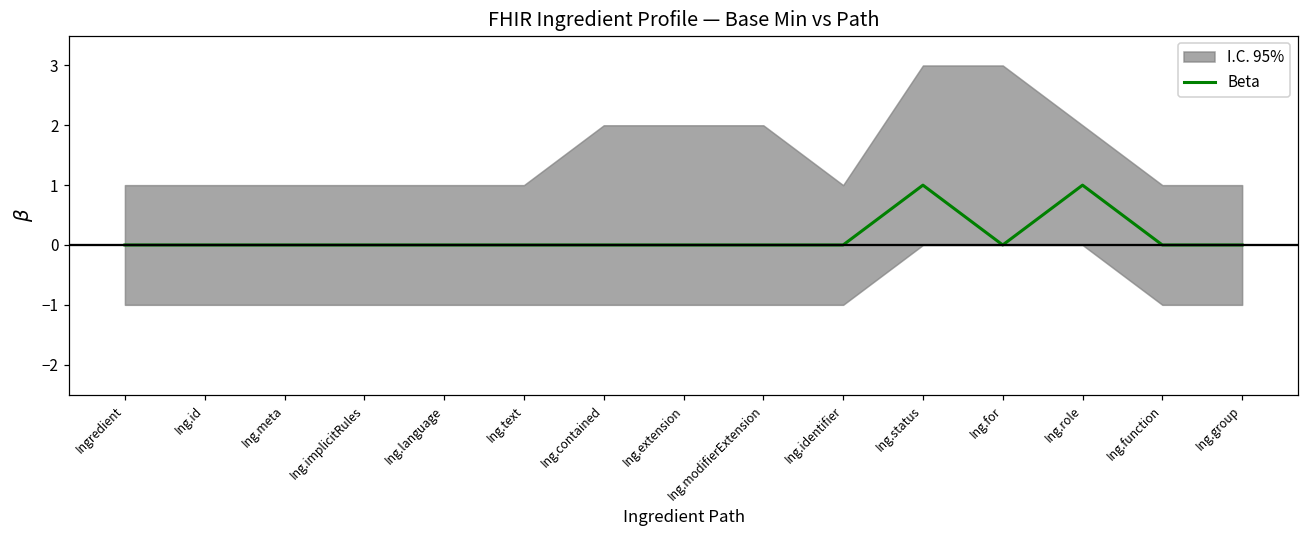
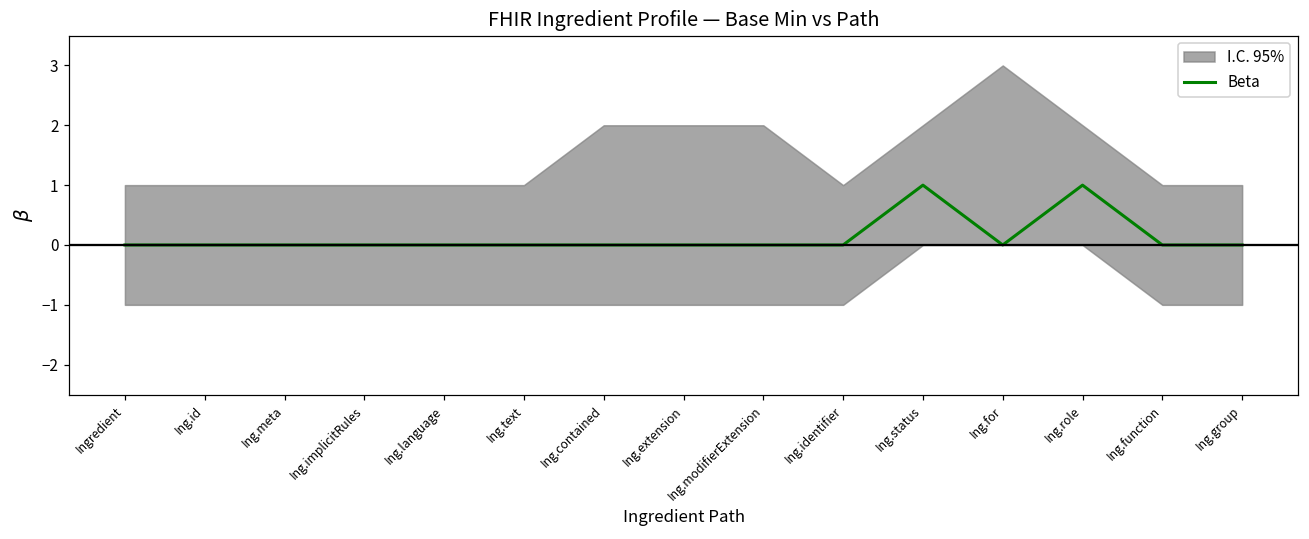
I.C. 95%, Ing.status: 3 -> 2
